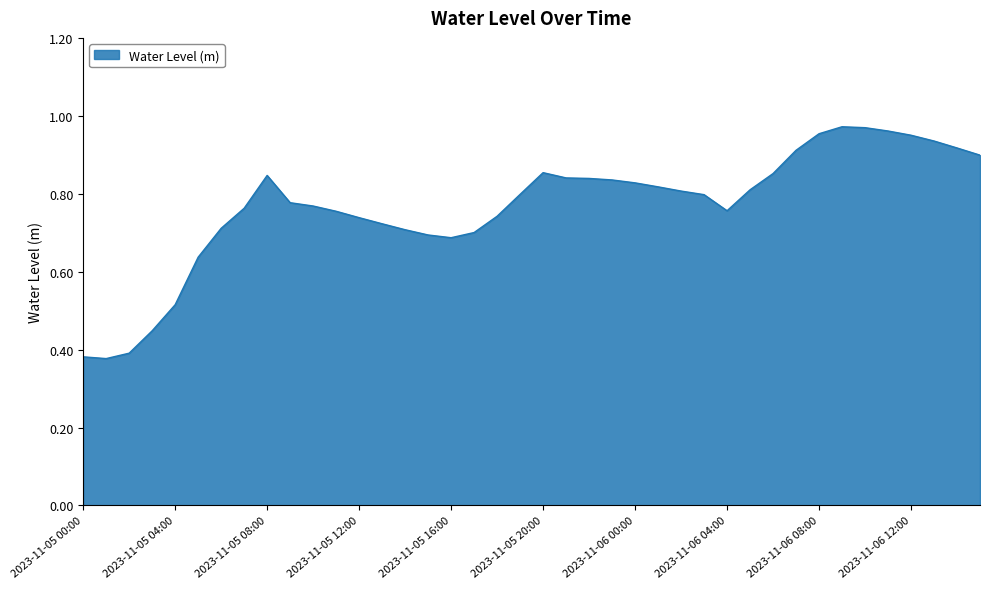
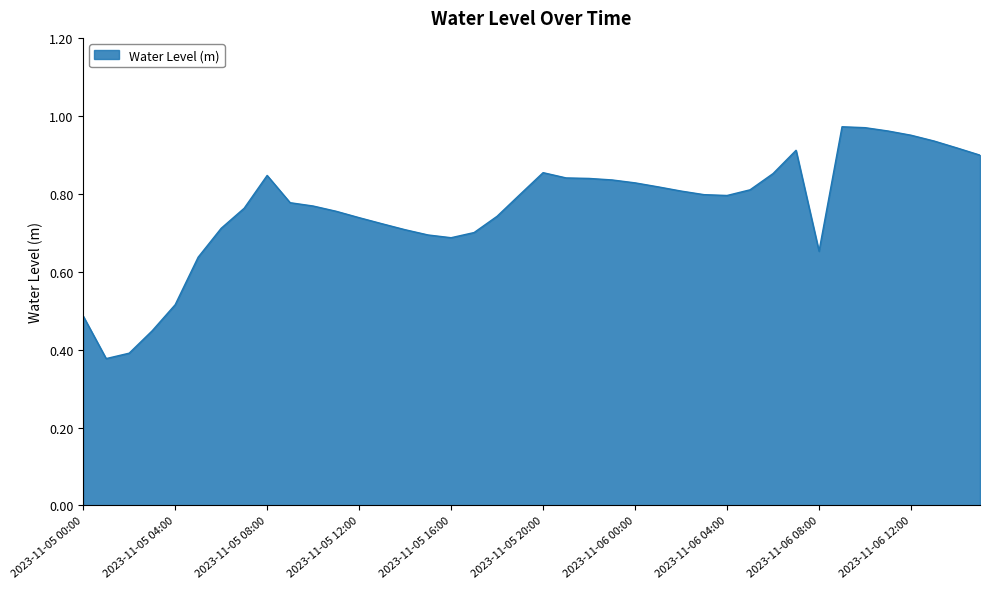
2023-11-05 00:00: 0.38 -> 0.49
2023-11-06 04:00: 0.76 -> 0.80
2023-11-06 08:00: 0.95 -> 0.65
